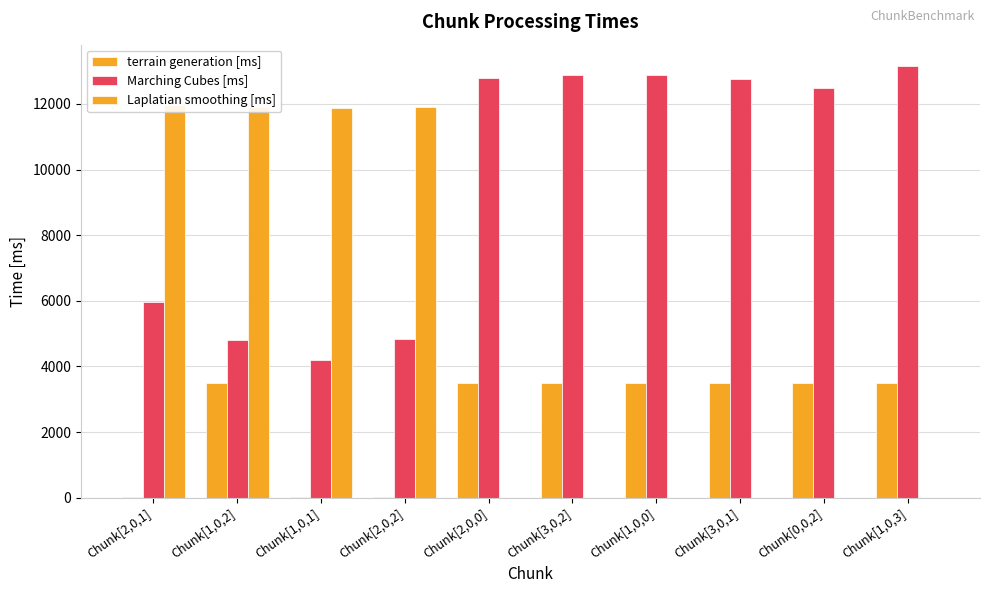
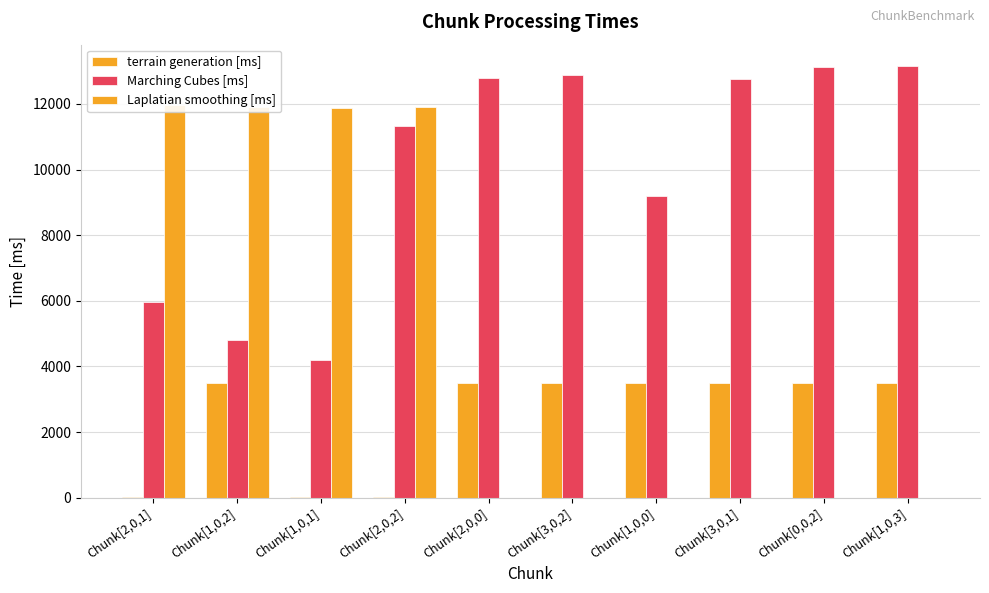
Marching Cubes [ms], Chunk[2,0,2]: 4800 -> 11300
Marching Cubes [ms], Chunk[1,0,0]: 12900 -> 9200
Marching Cubes [ms], Chunk[0,0,2]: 12500 -> 13100
